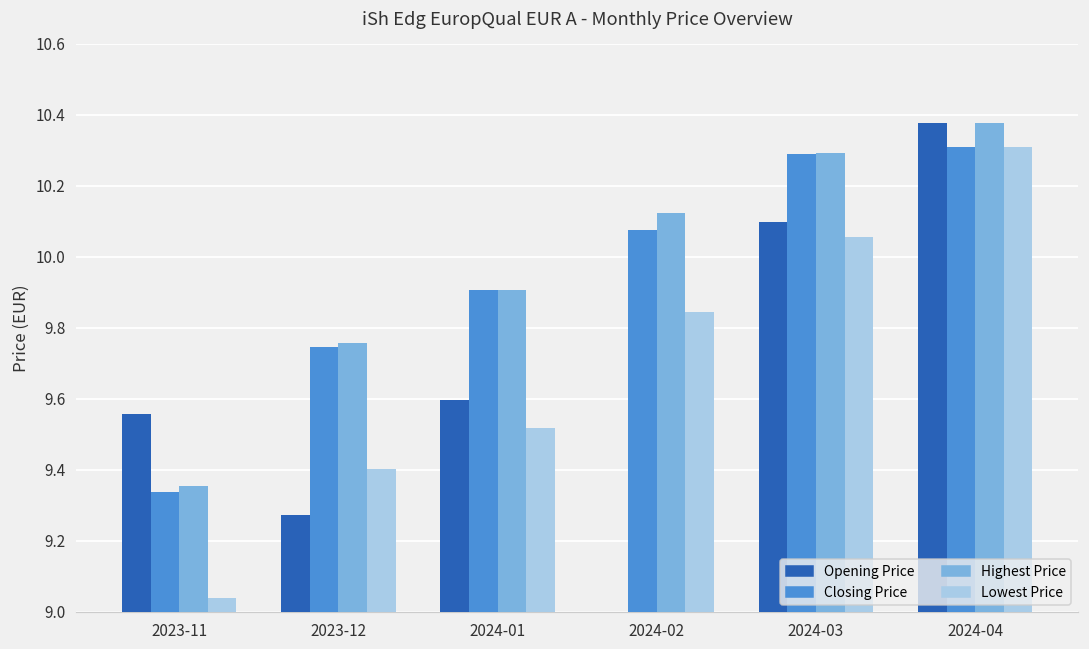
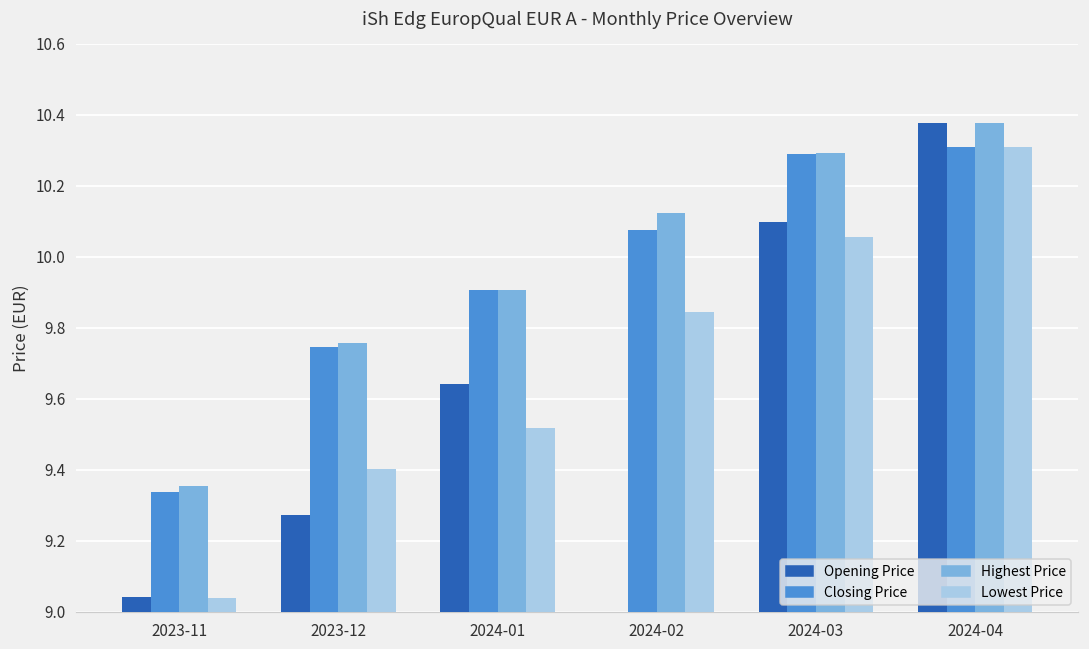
Opening Price, 2023-11: 9.56 -> 9.04
Opening Price, 2024-01: 9.60 -> 9.64
